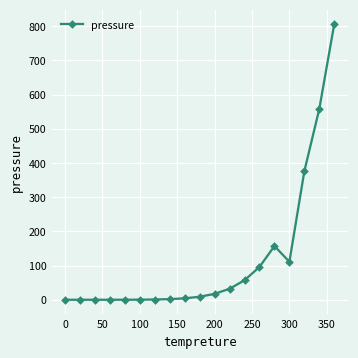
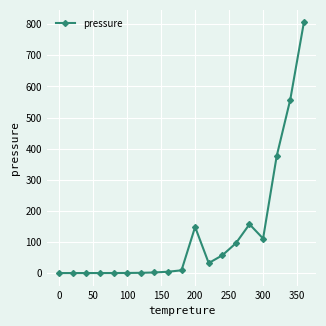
200: 20 -> 150
